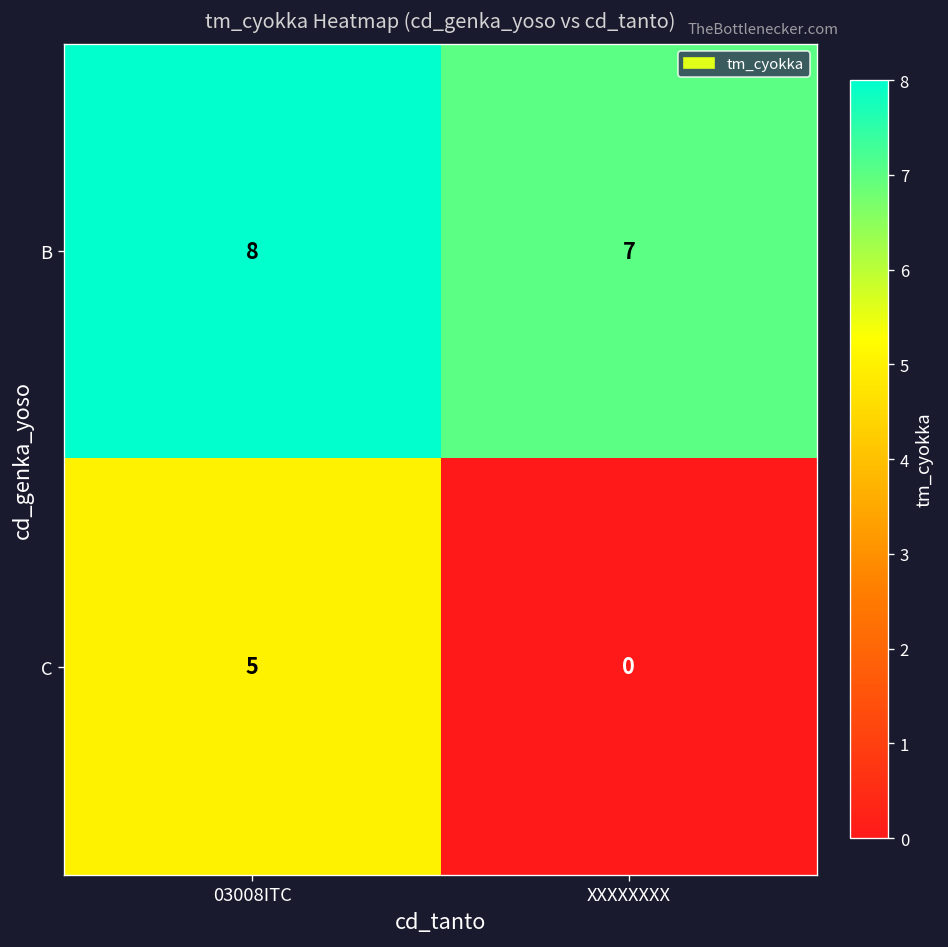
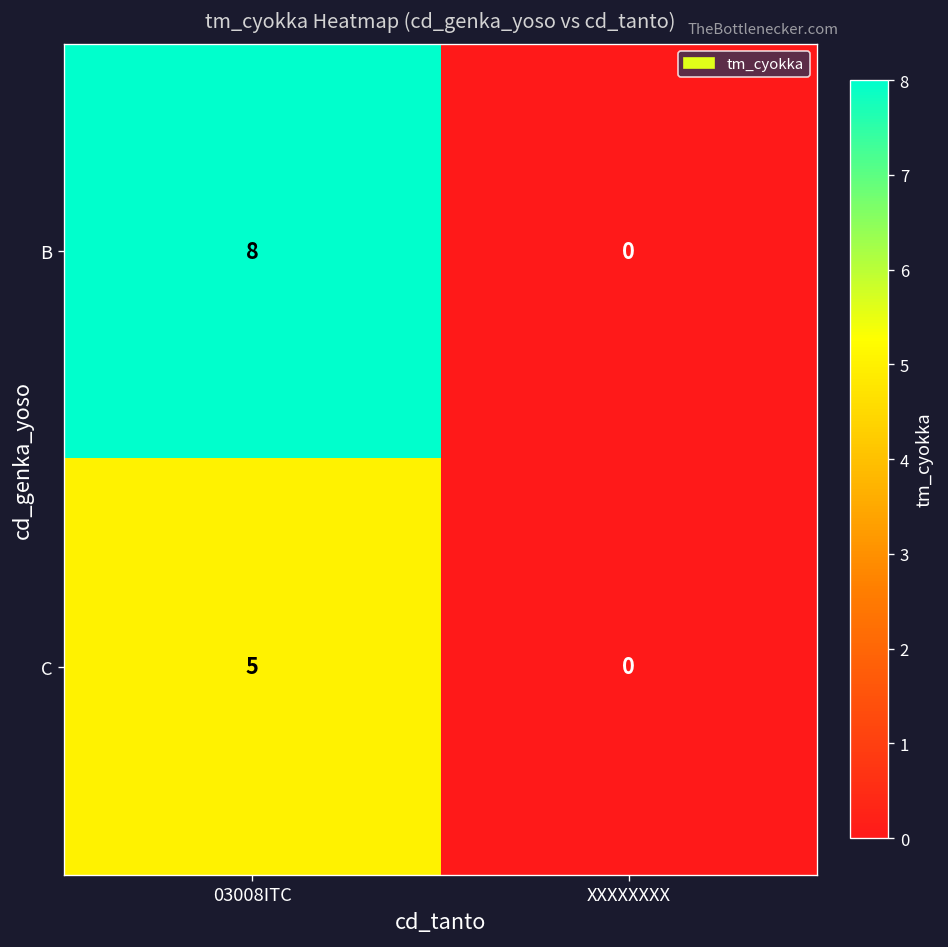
B, XXXXXXXX: 7 -> 0
